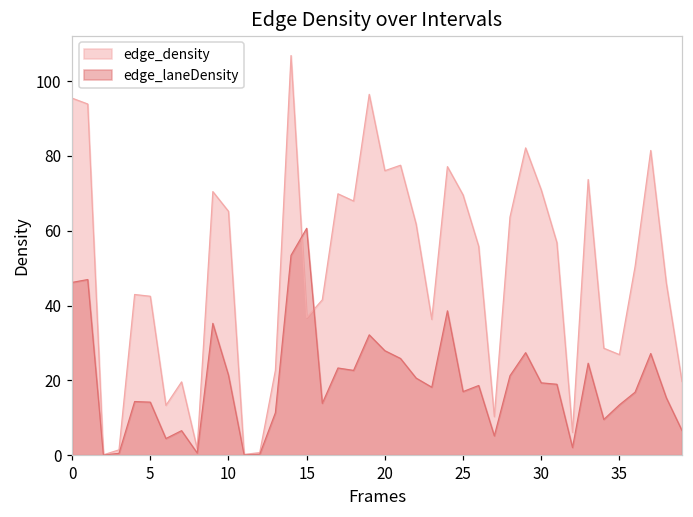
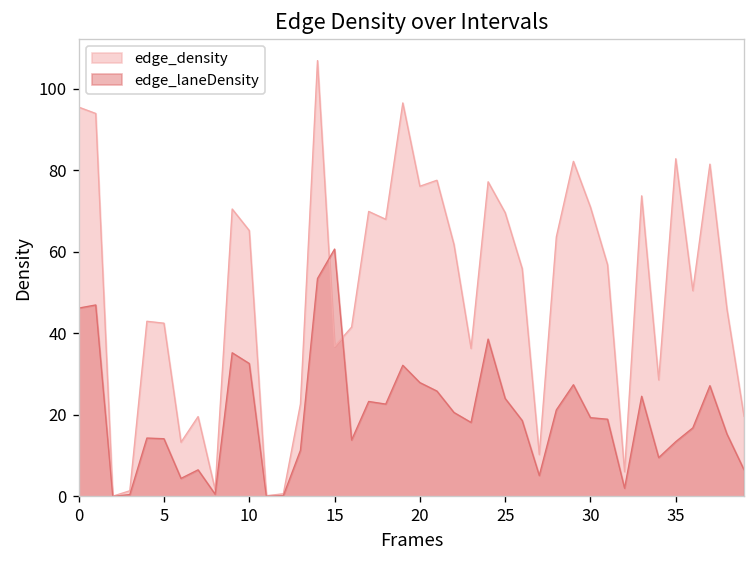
edge_laneDensity, 10: 21 -> 33
edge_laneDensity, 25: 17 -> 24
edge_density, 35: 27 -> 83
